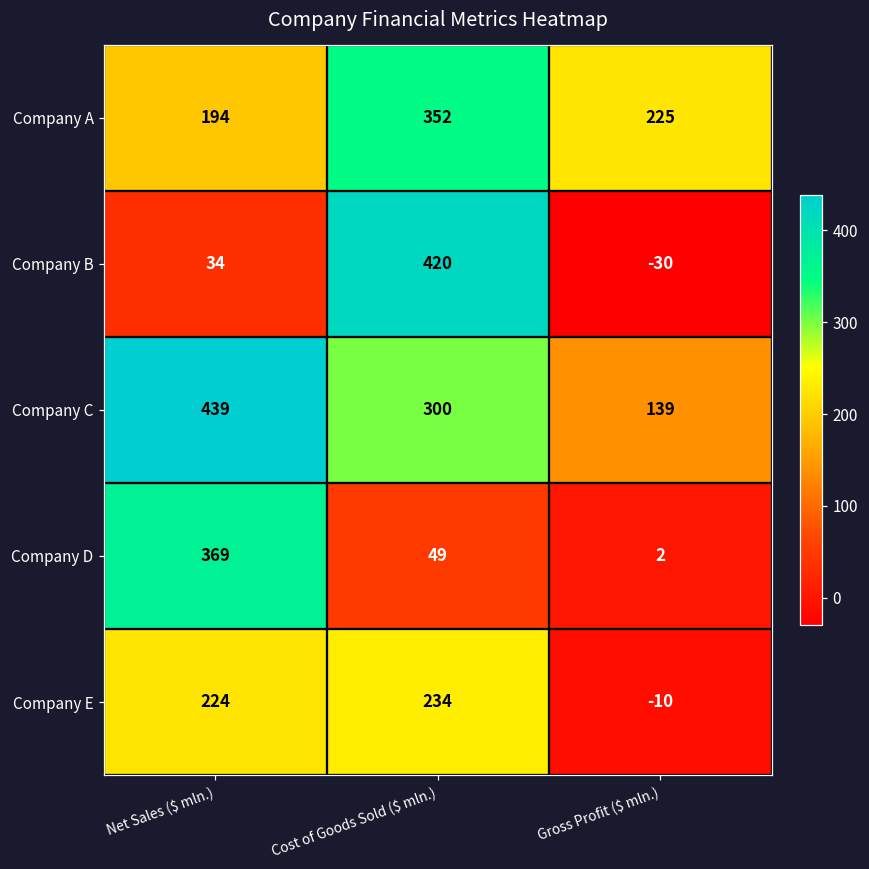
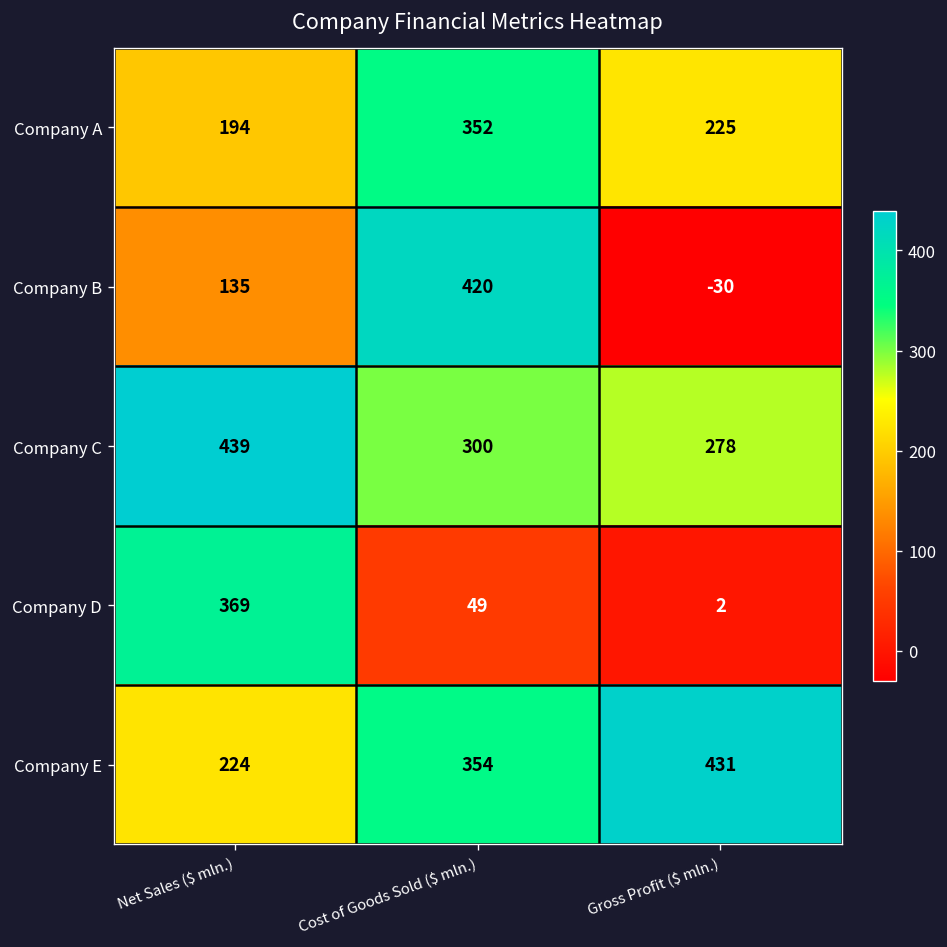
Company B, Net Sales ($ mln.): 34 -> 135
Company C, Gross Profit ($ mln.): 139 -> 278
Company E, Cost of Goods Sold ($ mln.): 234 -> 354
Company E, Gross Profit ($ mln.): -10 -> 431
